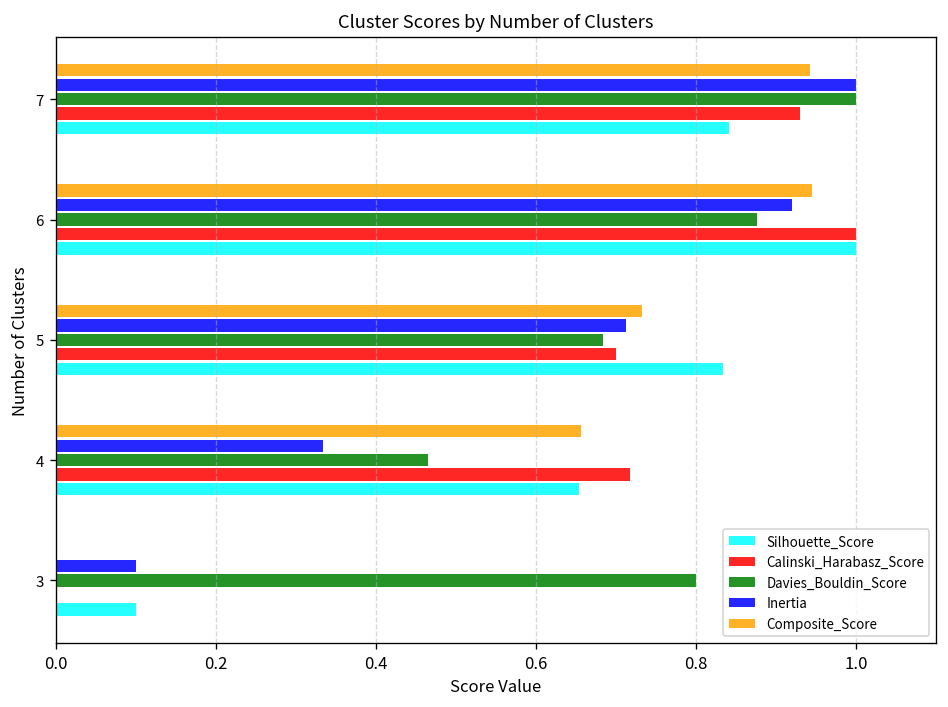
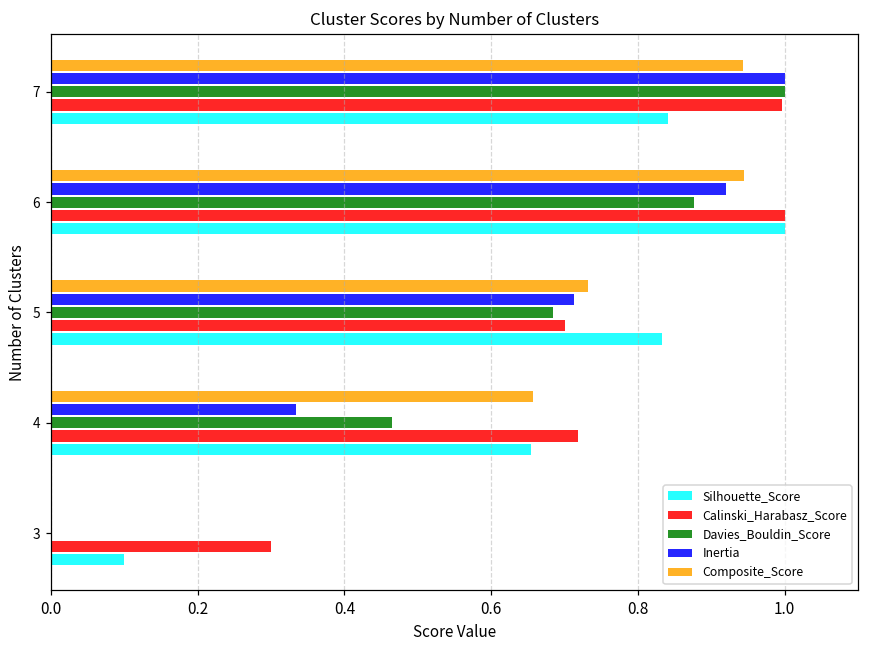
Calinski_Harabasz_Score, 7: 0.93 -> 1.00
Inertia, 3: 0.1 -> 0.0
Davies_Bouldin_Score, 3: 0.8 -> 0.0
Calinski_Harabasz_Score, 3: 0.0 -> 0.3
